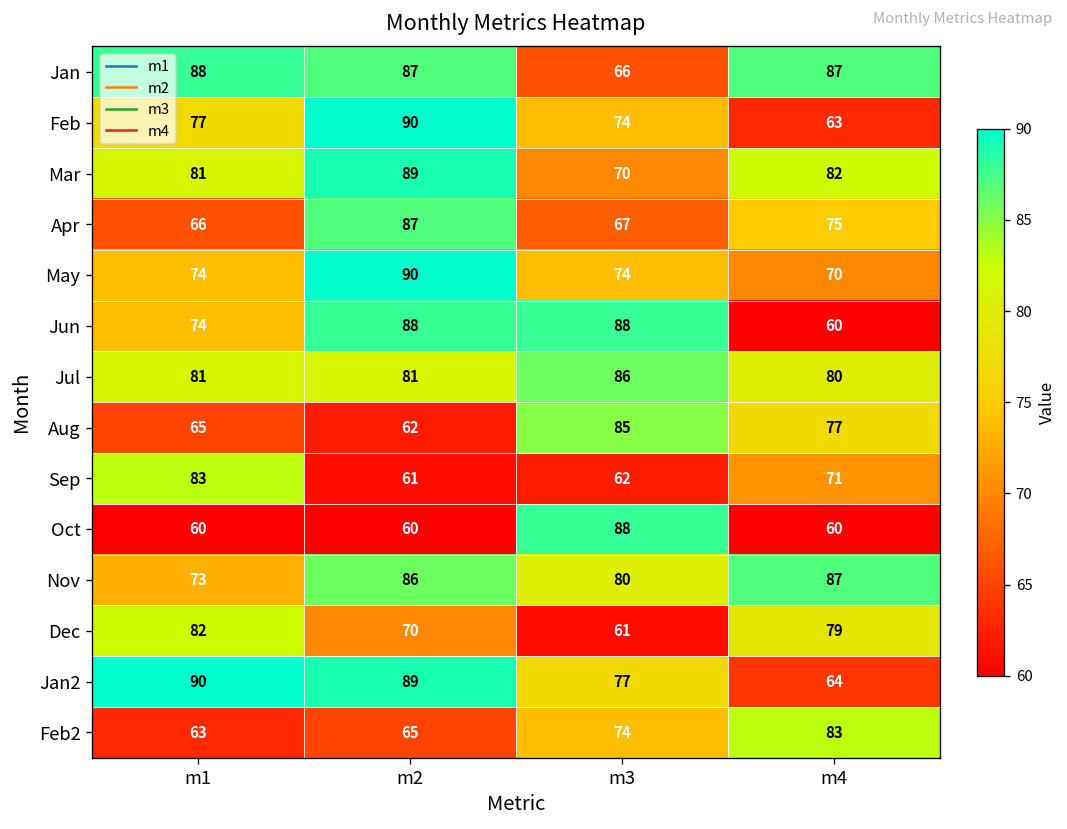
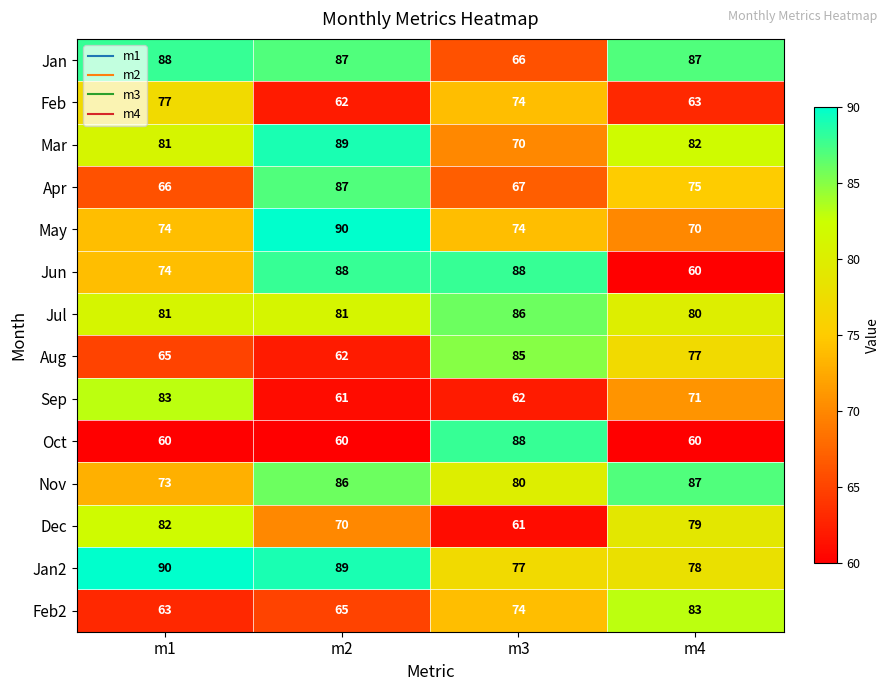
Feb, m2: 90 -> 62
Jan2, m4: 64 -> 78
